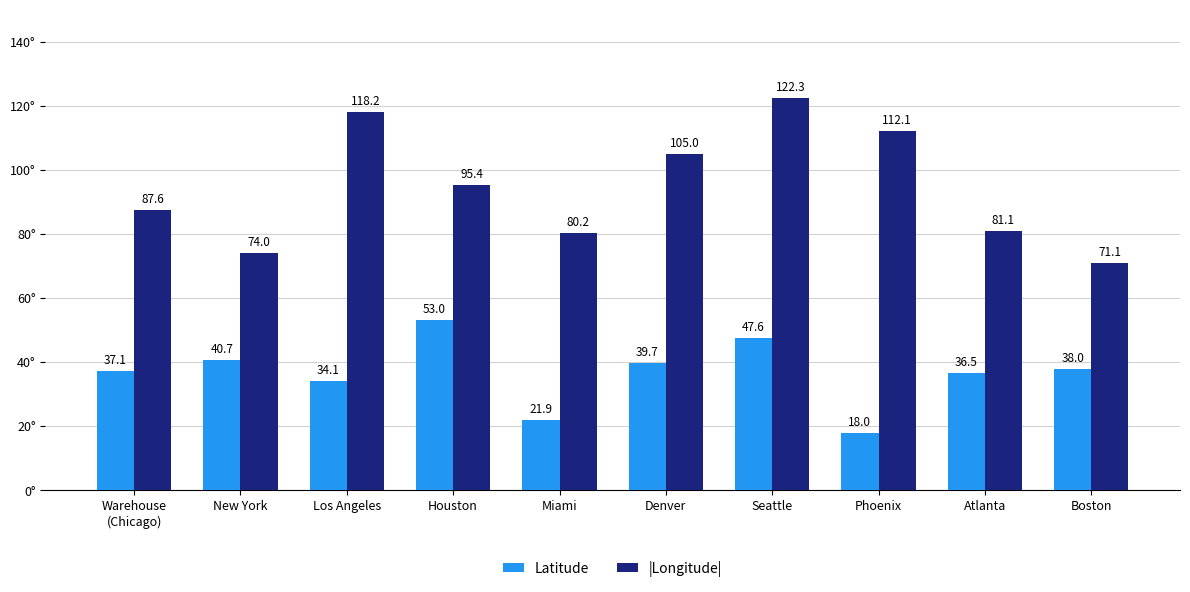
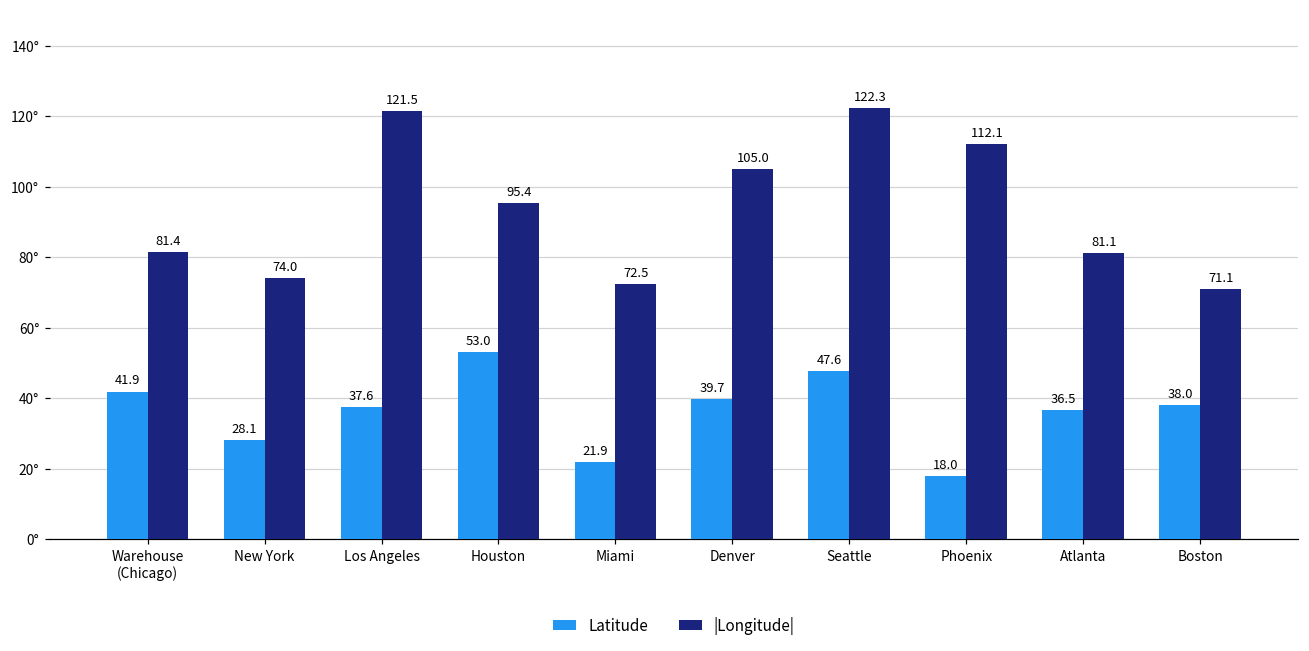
Latitude, Warehouse (Chicago): 37.1 -> 41.9
|Longitude|, Warehouse (Chicago): 87.6 -> 81.4
Latitude, New York: 40.7 -> 28.1
Latitude, Los Angeles: 34.1 -> 37.6
|Longitude|, Los Angeles: 118.2 -> 121.5
|Longitude|, Miami: 80.2 -> 72.5
